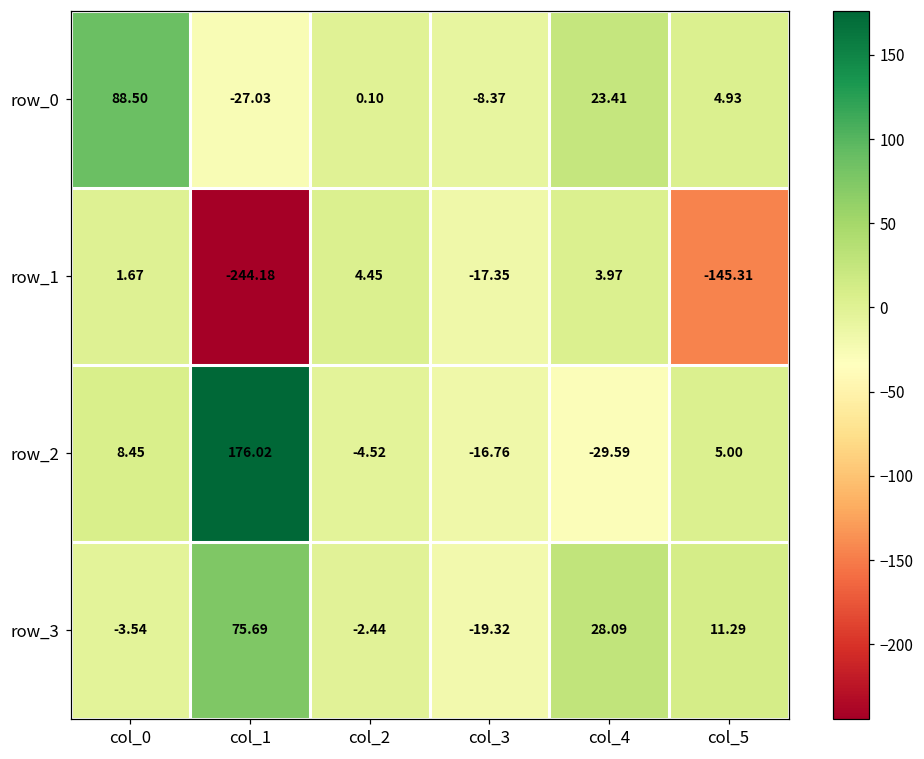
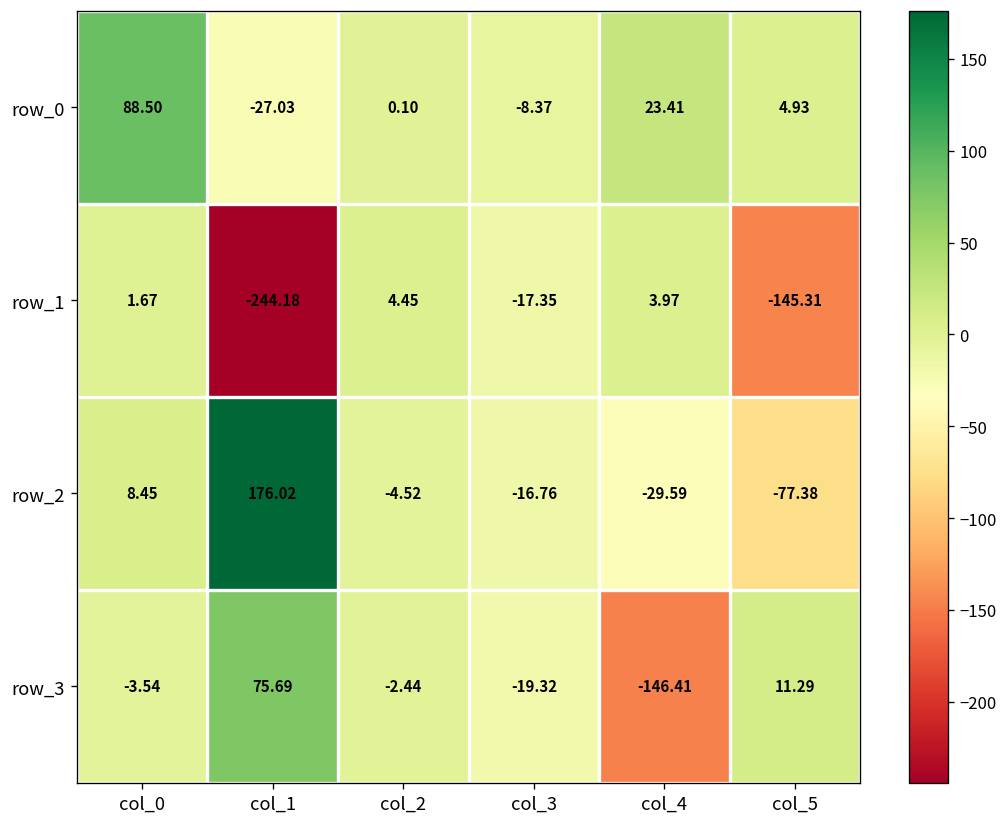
row_2, col_5: 5.00 -> -77.38
row_3, col_4: 28.09 -> -146.41
